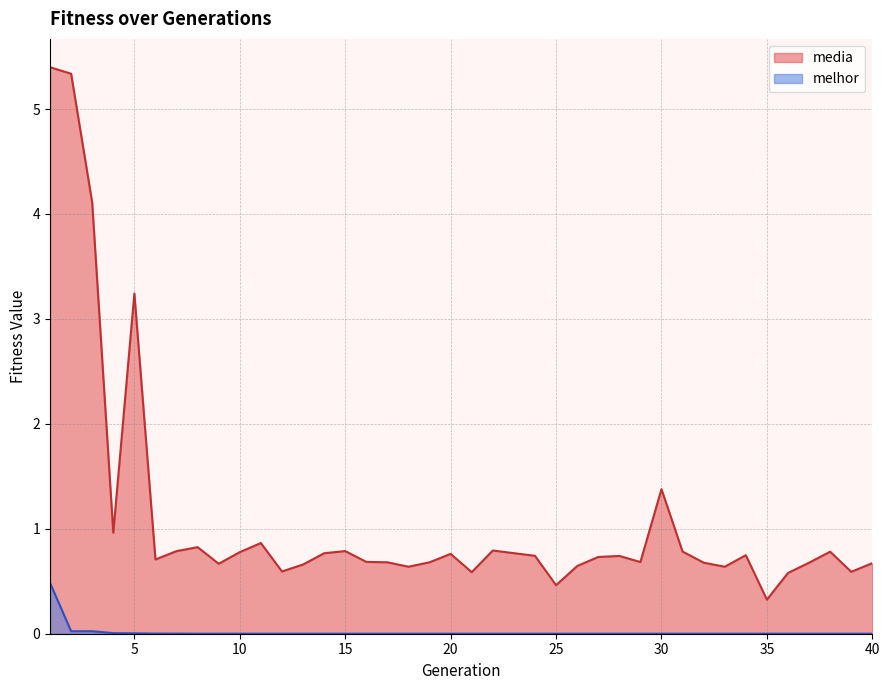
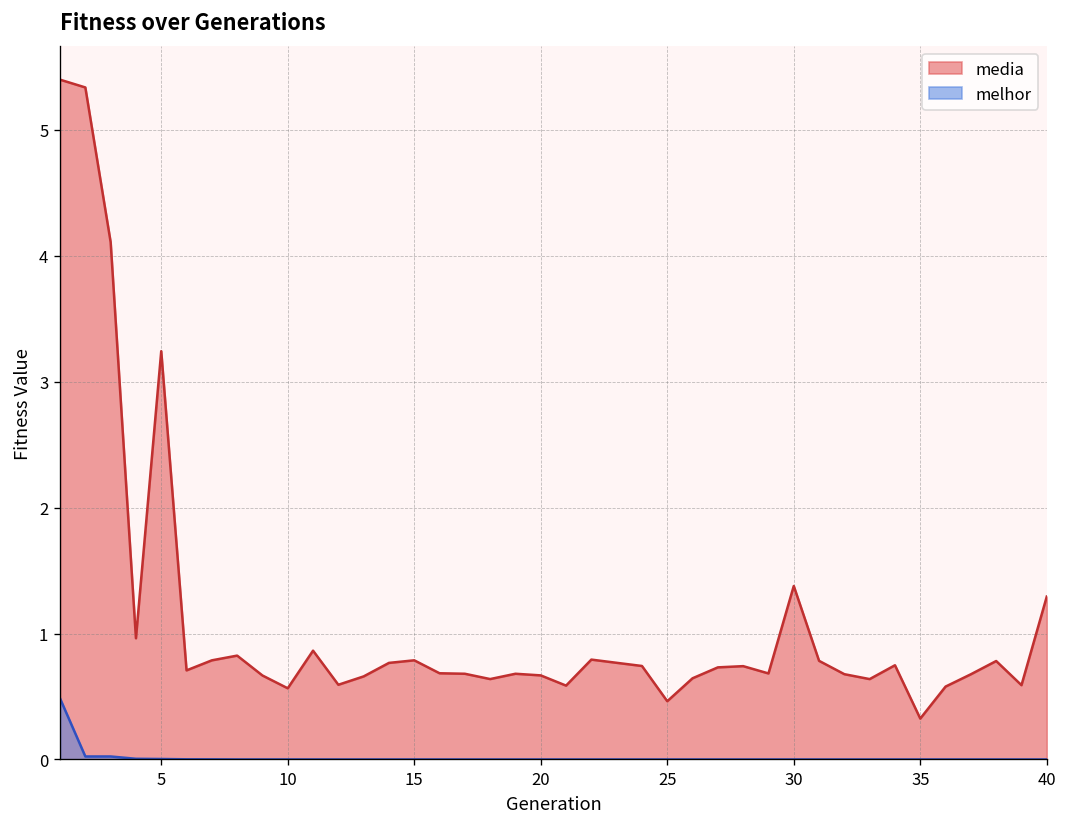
media, 10: 0.78 -> 0.57
media, 20: 0.76 -> 0.67
media, 40: 0.67 -> 1.29
